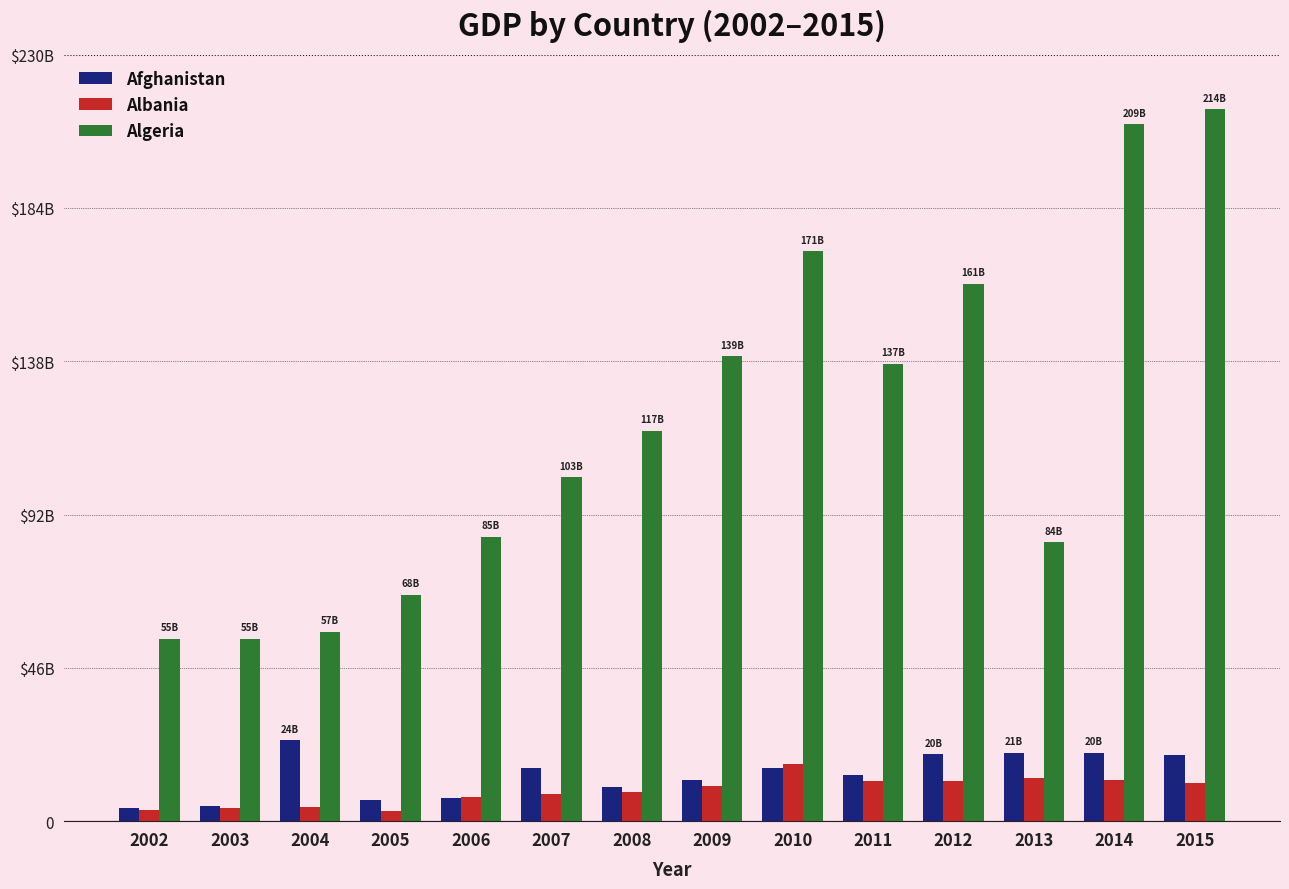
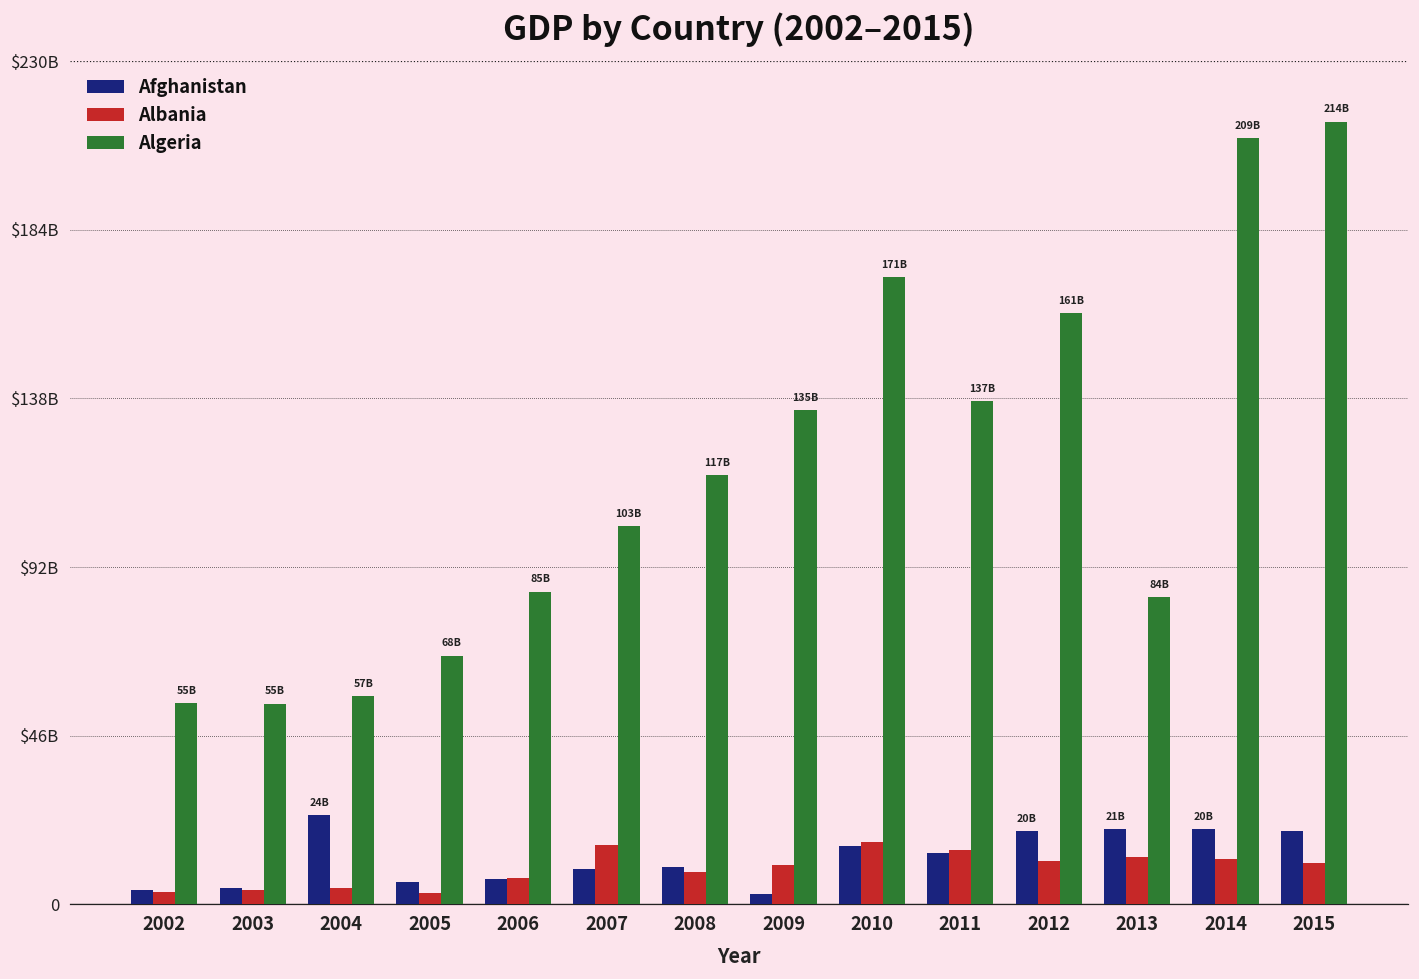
Afghanistan, 2007: $16000000000 -> $10000000000
Albania, 2007: $8000000000 -> $16000000000
Afghanistan, 2009: $12000000000 -> $3000000000
Algeria, 2009: 139B -> 135B
Albania, 2011: $12000000000 -> $15000000000
